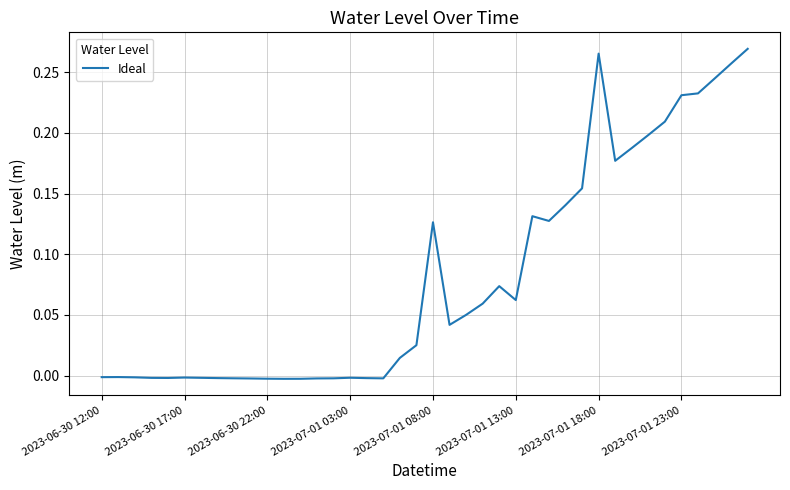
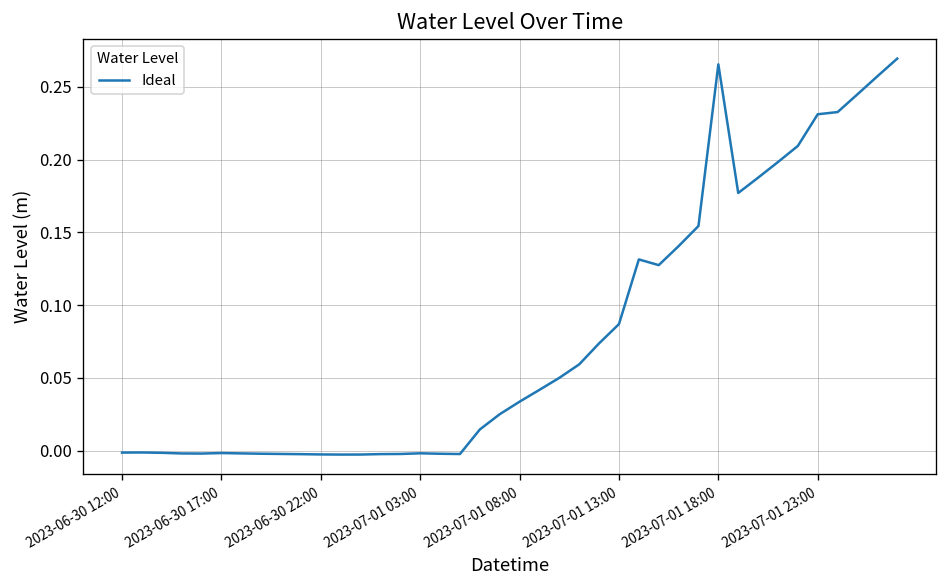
2023-07-01 08:00: 0.126 -> 0.034
2023-07-01 13:00: 0.062 -> 0.087
